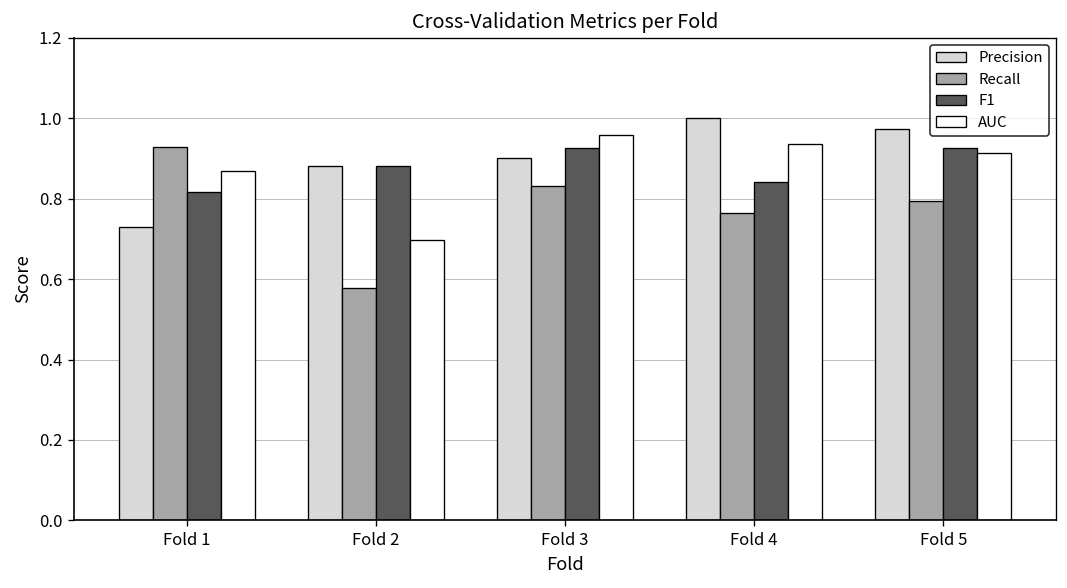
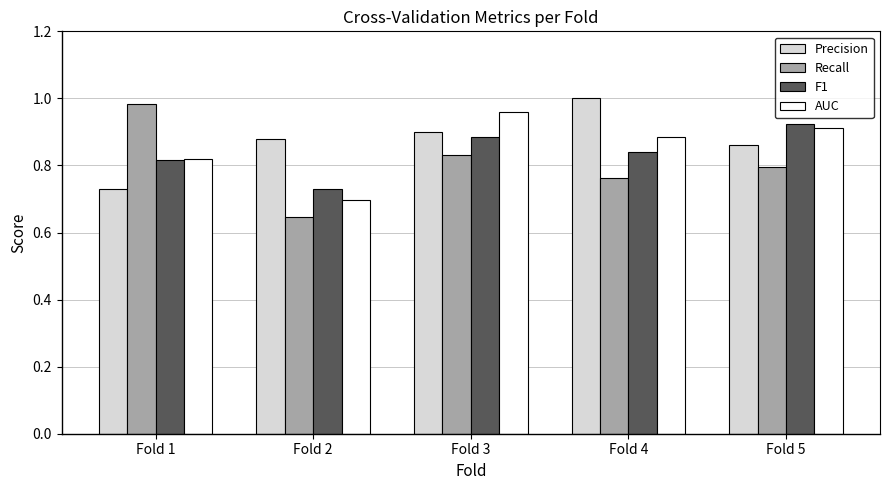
Recall, Fold 1: 0.93 -> 0.98
AUC, Fold 1: 0.87 -> 0.82
Recall, Fold 2: 0.58 -> 0.65
F1, Fold 2: 0.88 -> 0.73
F1, Fold 3: 0.93 -> 0.89
AUC, Fold 4: 0.93 -> 0.88
Precision, Fold 5: 0.97 -> 0.86
